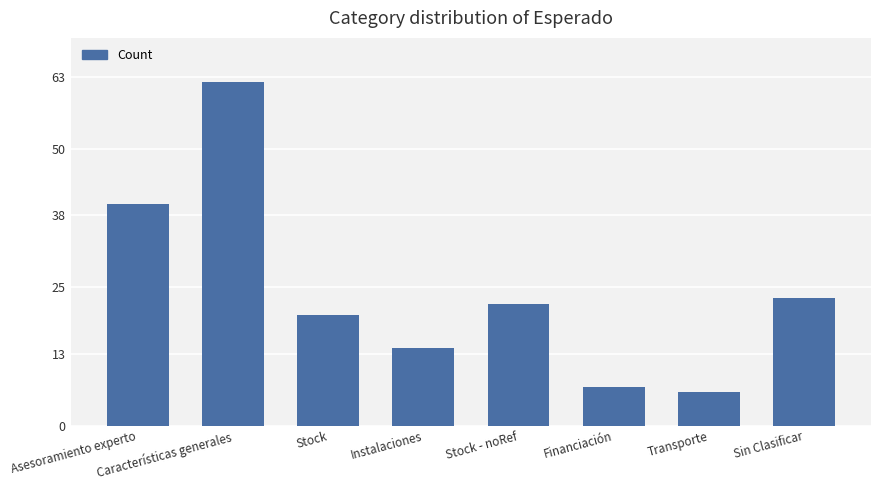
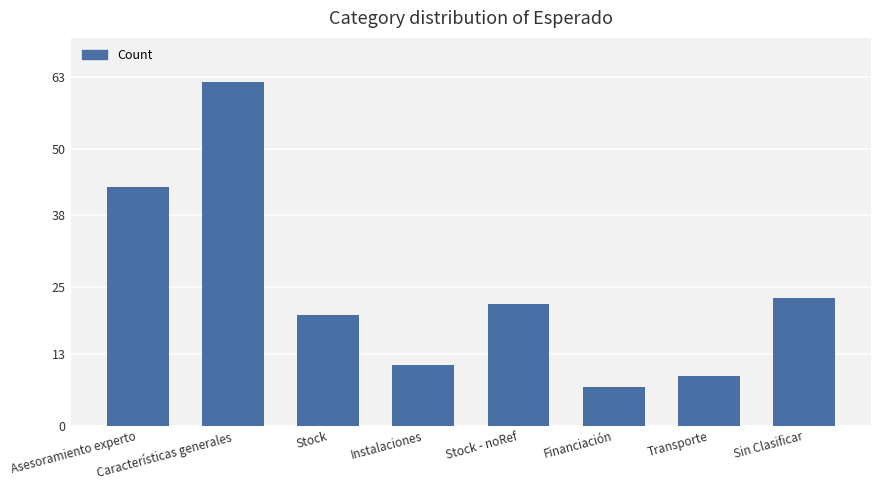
Asesoramiento experto: 40 -> 43
Instalaciones: 14 -> 11
Transporte: 6 -> 9
